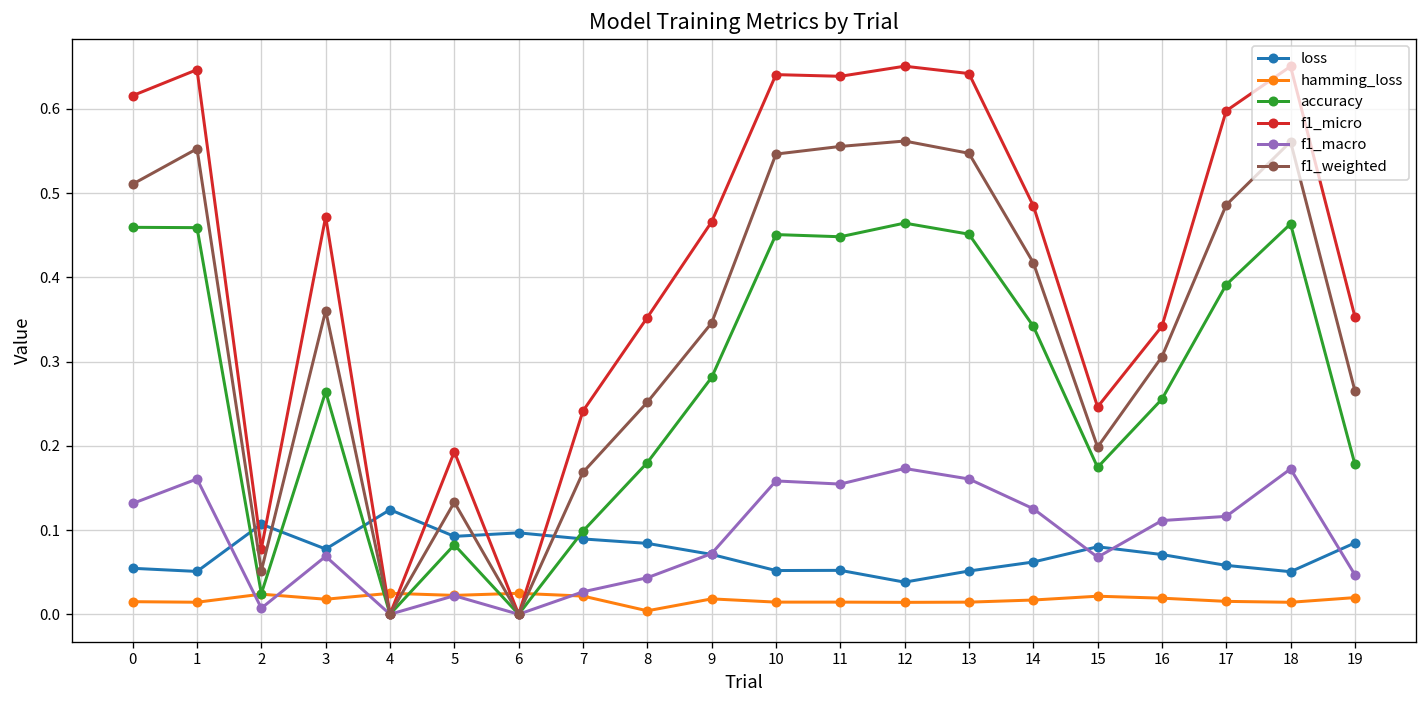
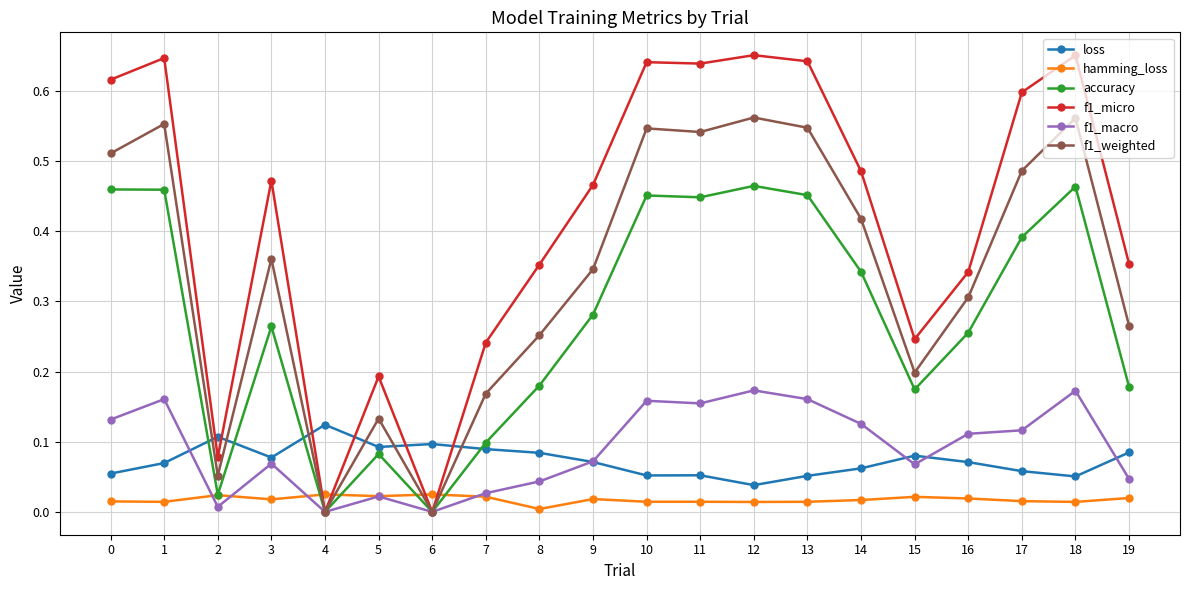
loss, 1: 0.05 -> 0.07
f1_weighted, 11: 0.56 -> 0.54
